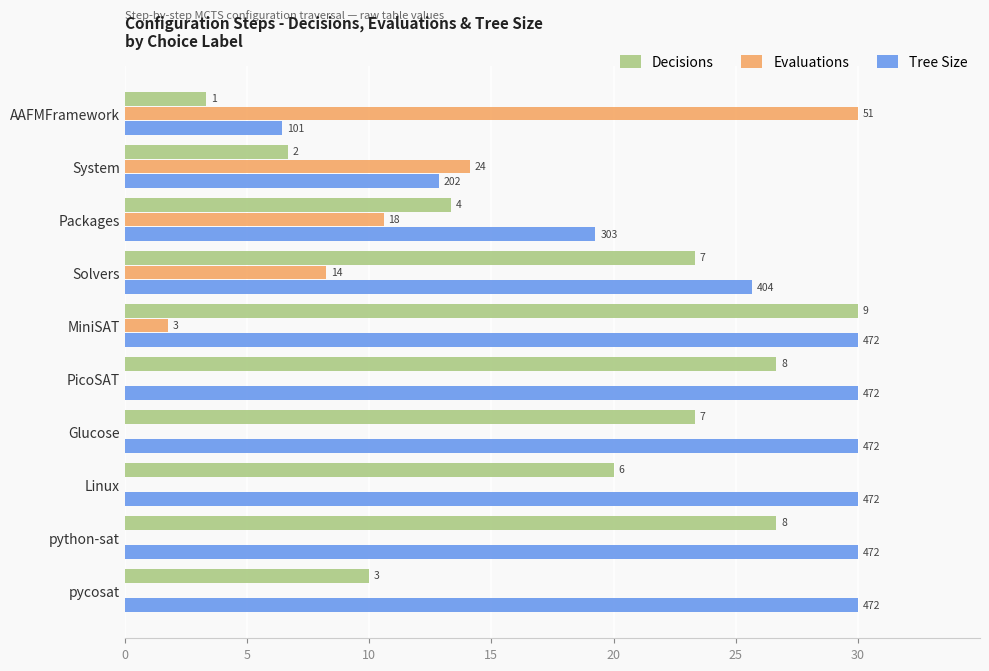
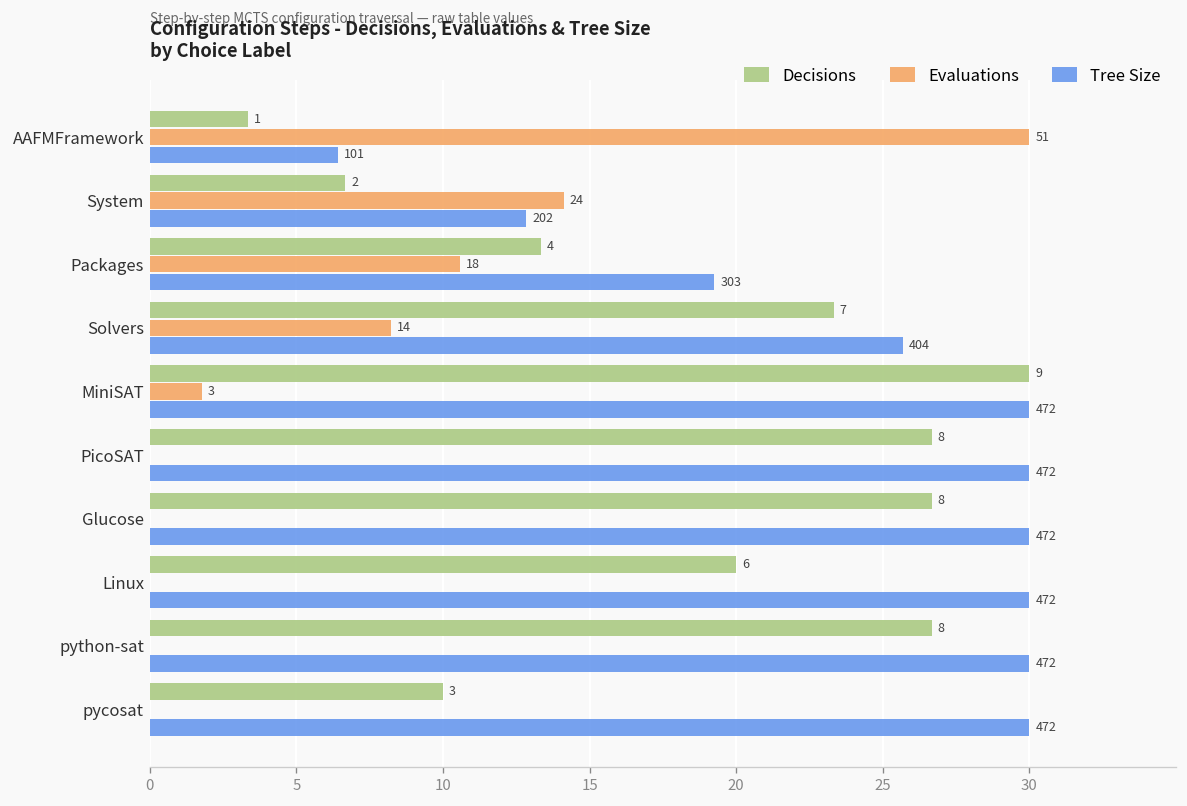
Decisions, Glucose: 7 -> 8
